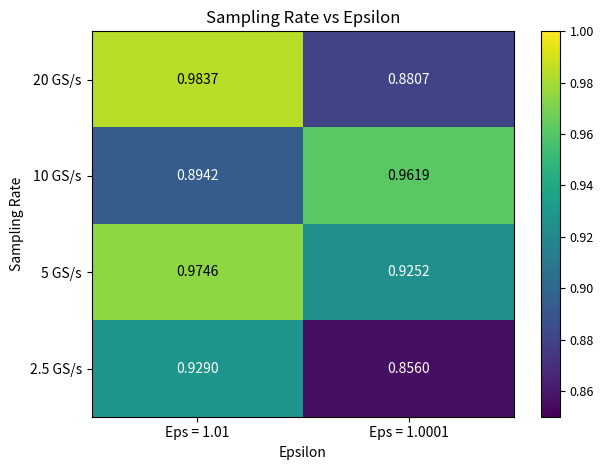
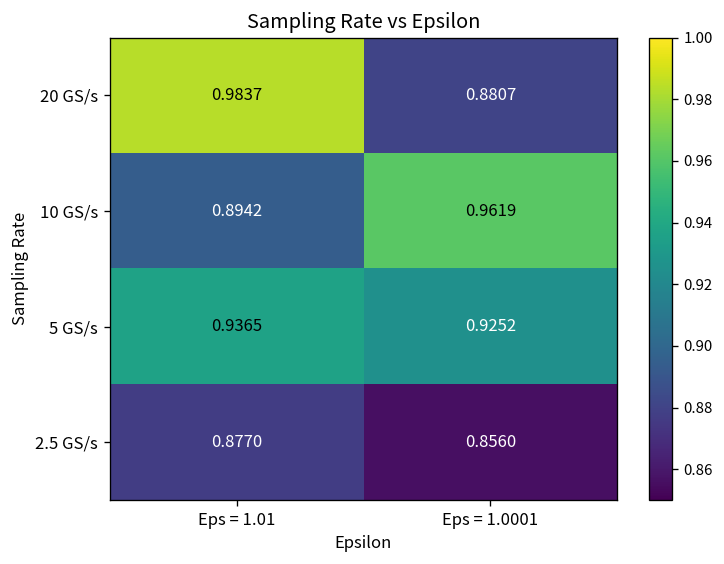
5 GS/s, Eps = 1.01: 0.9746 -> 0.9365
2.5 GS/s, Eps = 1.01: 0.9290 -> 0.8770
